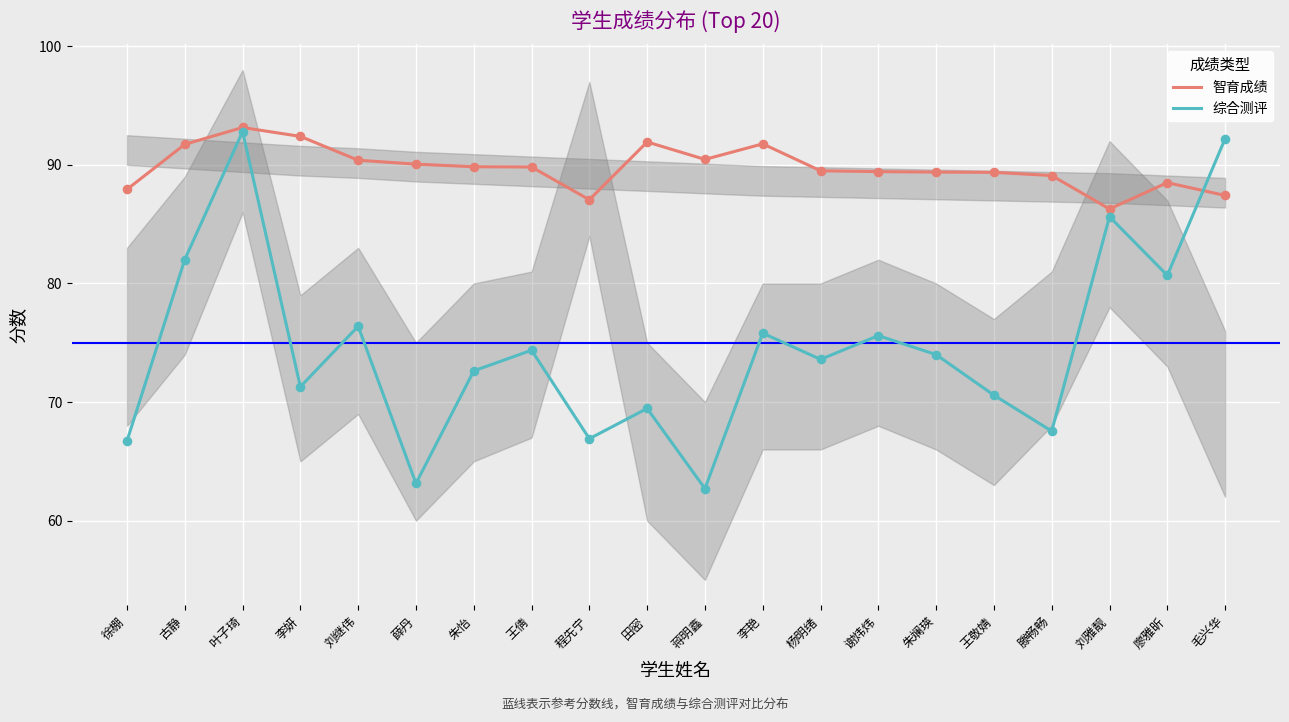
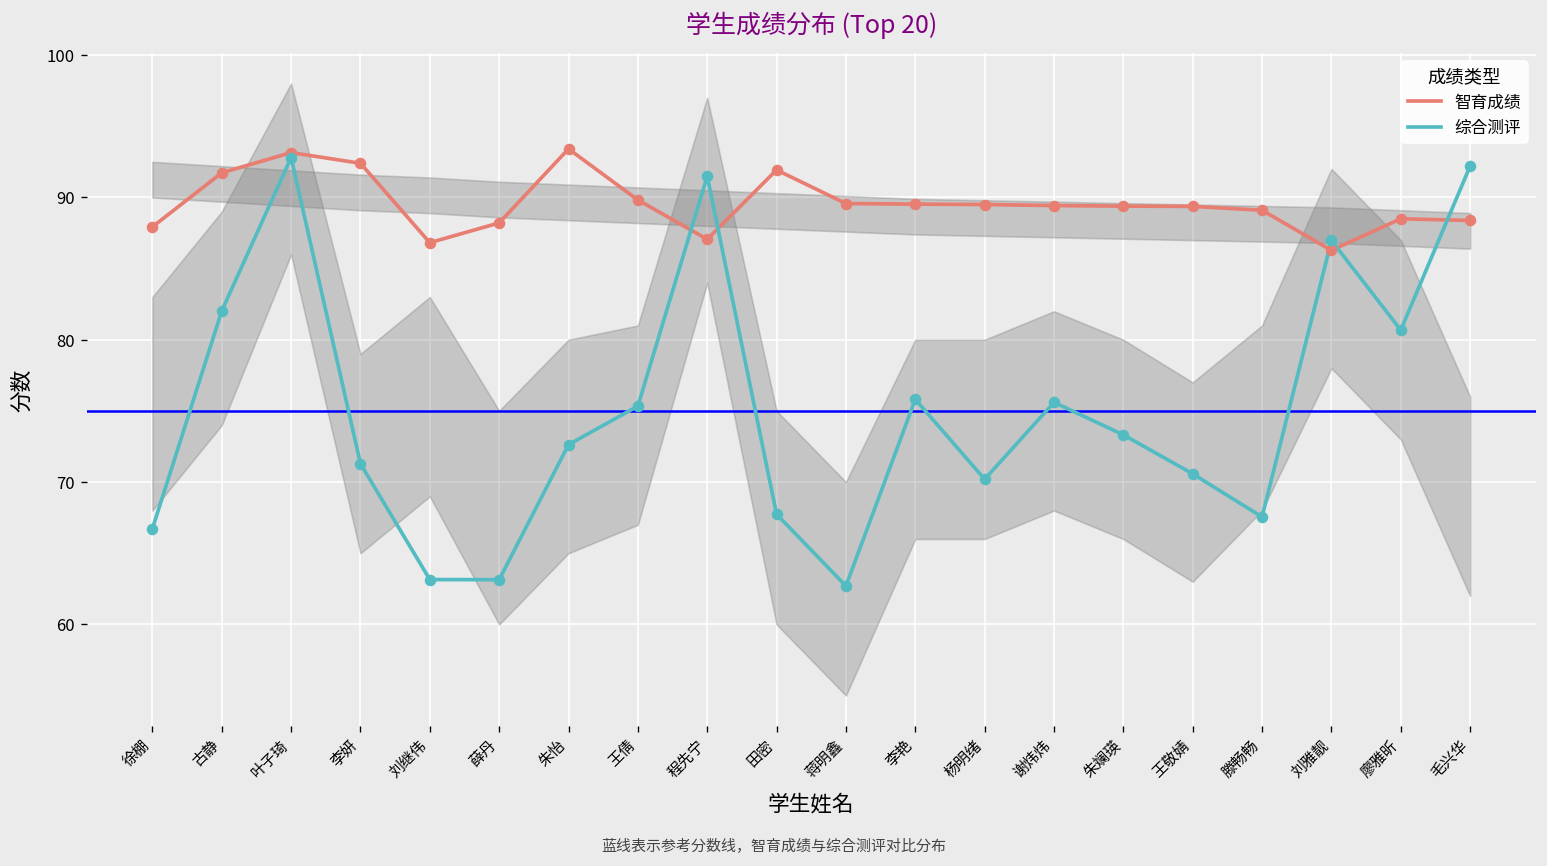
智育成绩, 刘继伟: 90.4 -> 86.8
综合测评, 刘继伟: 76.4 -> 63.2
智育成绩, 薛丹: 90.1 -> 88.2
智育成绩, 朱怡: 89.8 -> 93.4
综合测评, 王倩: 74.4 -> 75.3
综合测评, 程先宁: 66.9 -> 91.5
综合测评, 田密: 69.5 -> 67.7
智育成绩, 蒋明鑫: 90.5 -> 89.6
智育成绩, 李艳: 91.8 -> 89.5
综合测评, 杨明绪: 73.6 -> 70.2
综合测评, 朱斓瑛: 74.0 -> 73.3
综合测评, 刘雅靓: 85.6 -> 87.0
智育成绩, 毛兴华: 87.4 -> 88.4
